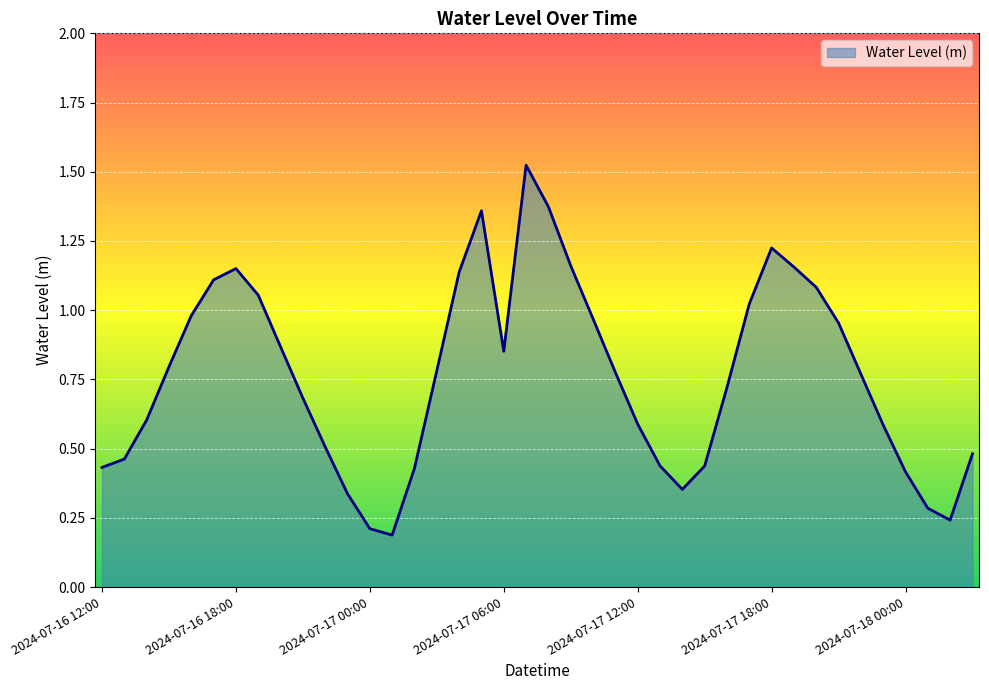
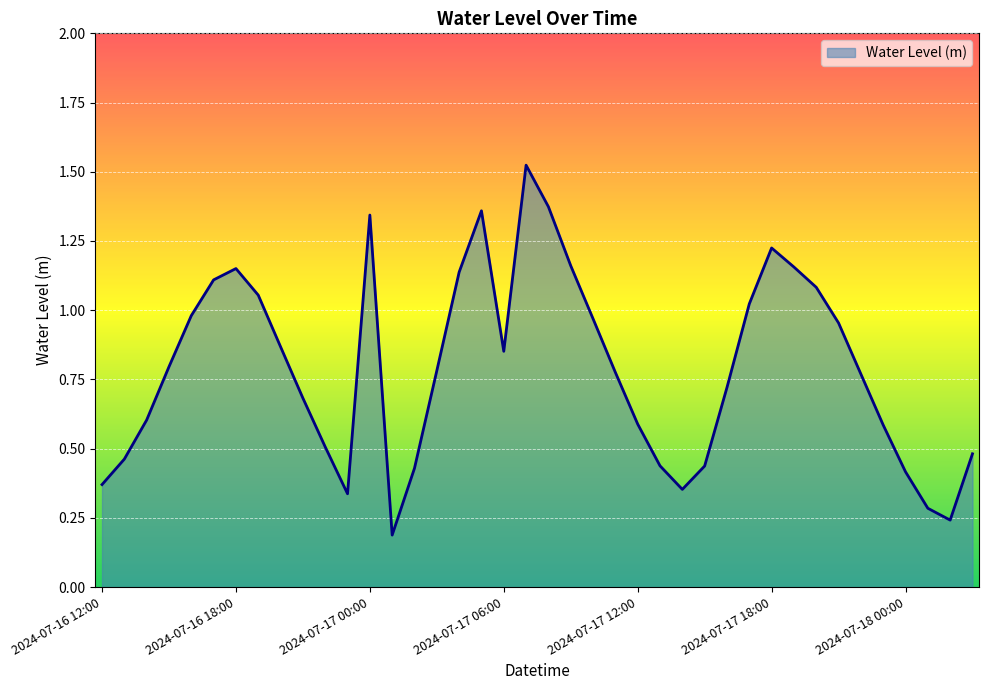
2024-07-16 12:00: 0.43 -> 0.37
2024-07-17 00:00: 0.21 -> 1.34
